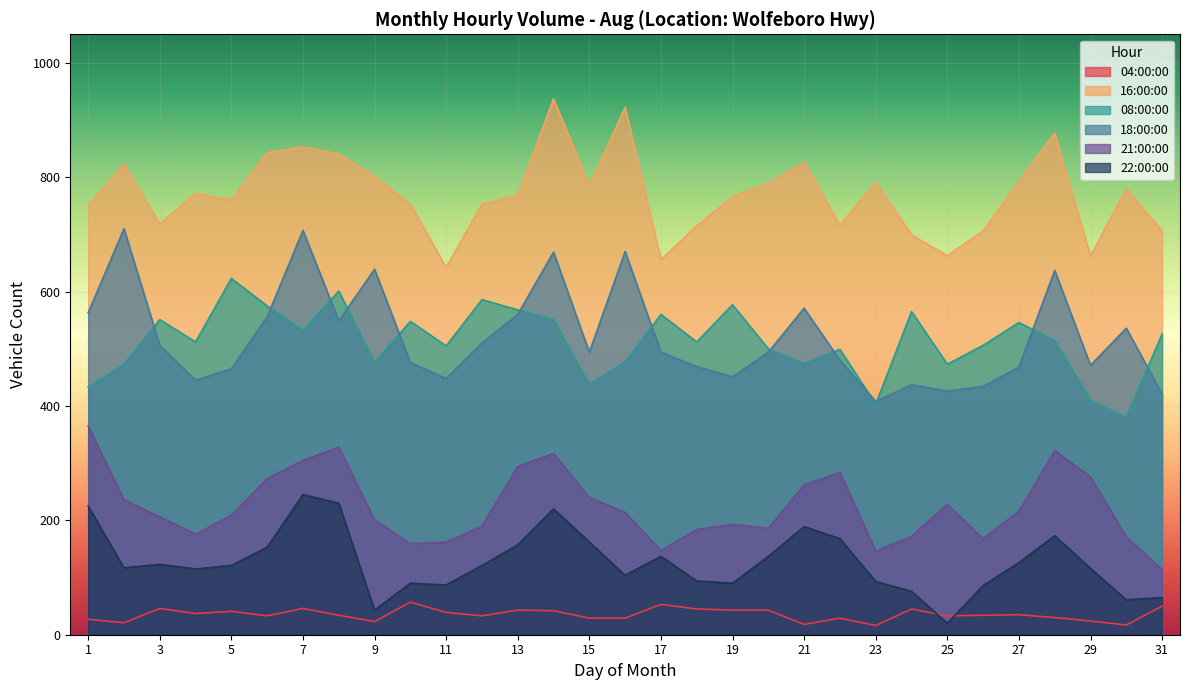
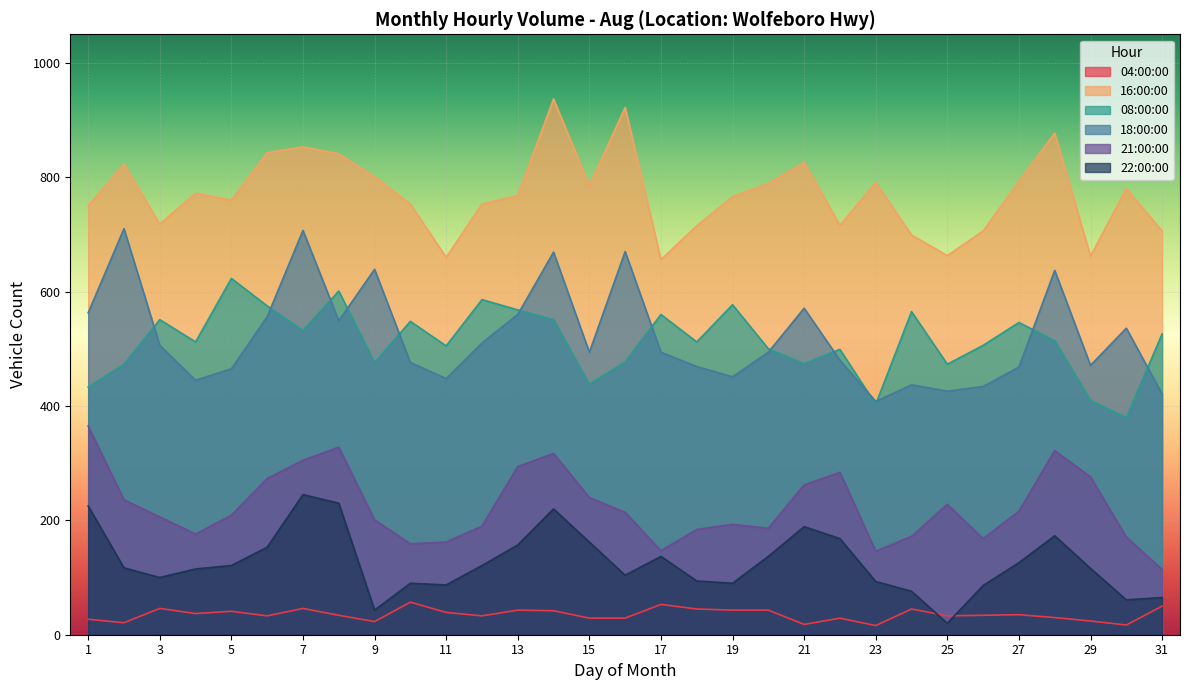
22:00:00, 3: 120 -> 100
16:00:00, 11: 640 -> 660
